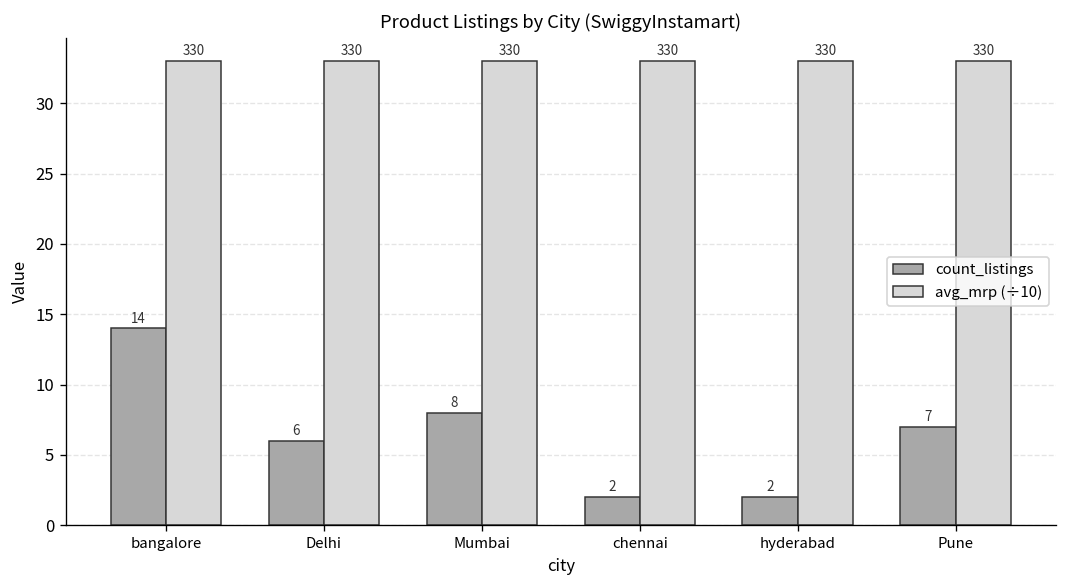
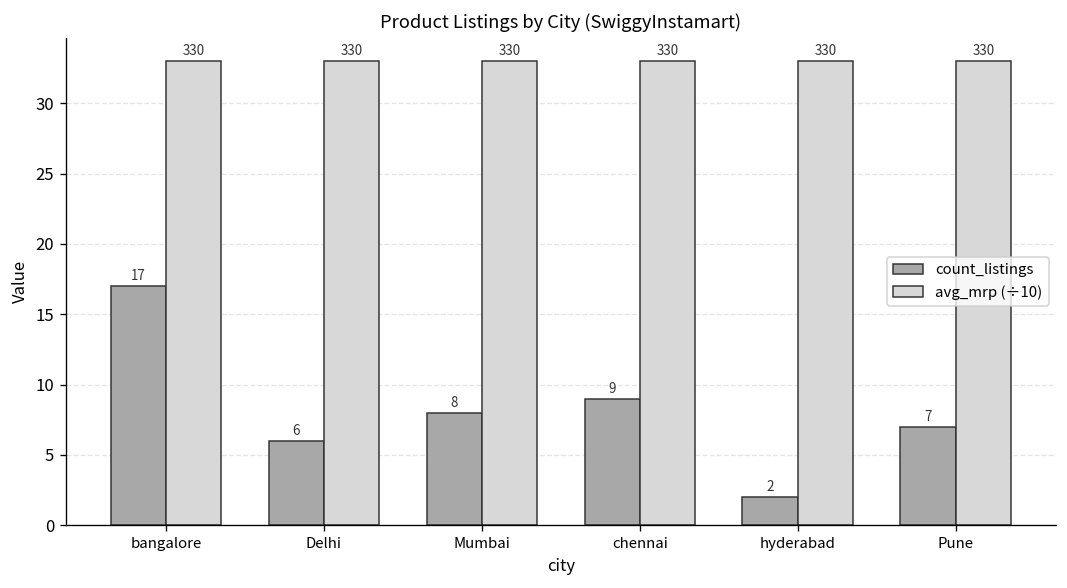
count_listings, bangalore: 14 -> 17
count_listings, chennai: 2 -> 9
